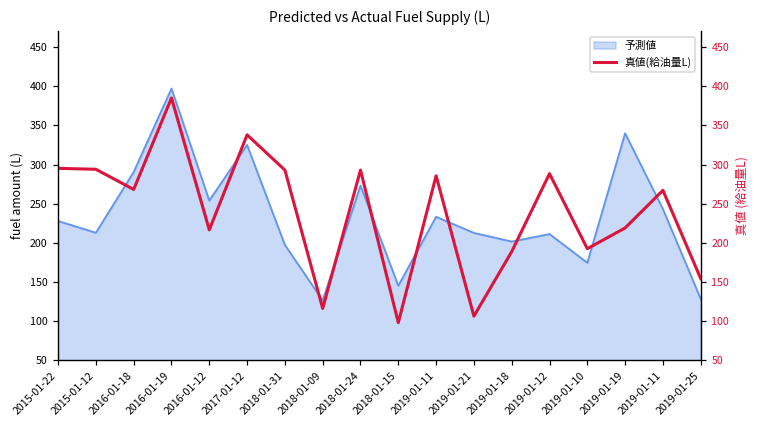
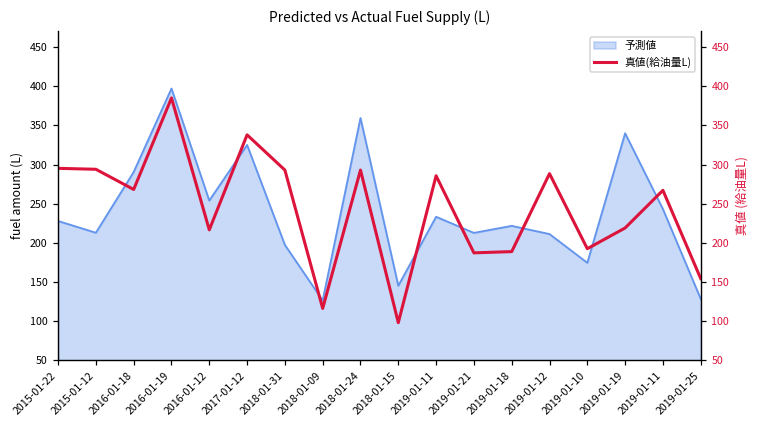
予測値, 2018-01-24: 270 -> 360
予測値, 2019-01-18: 200 -> 220
真値(給油量L), 2019-01-21: 110 -> 190
